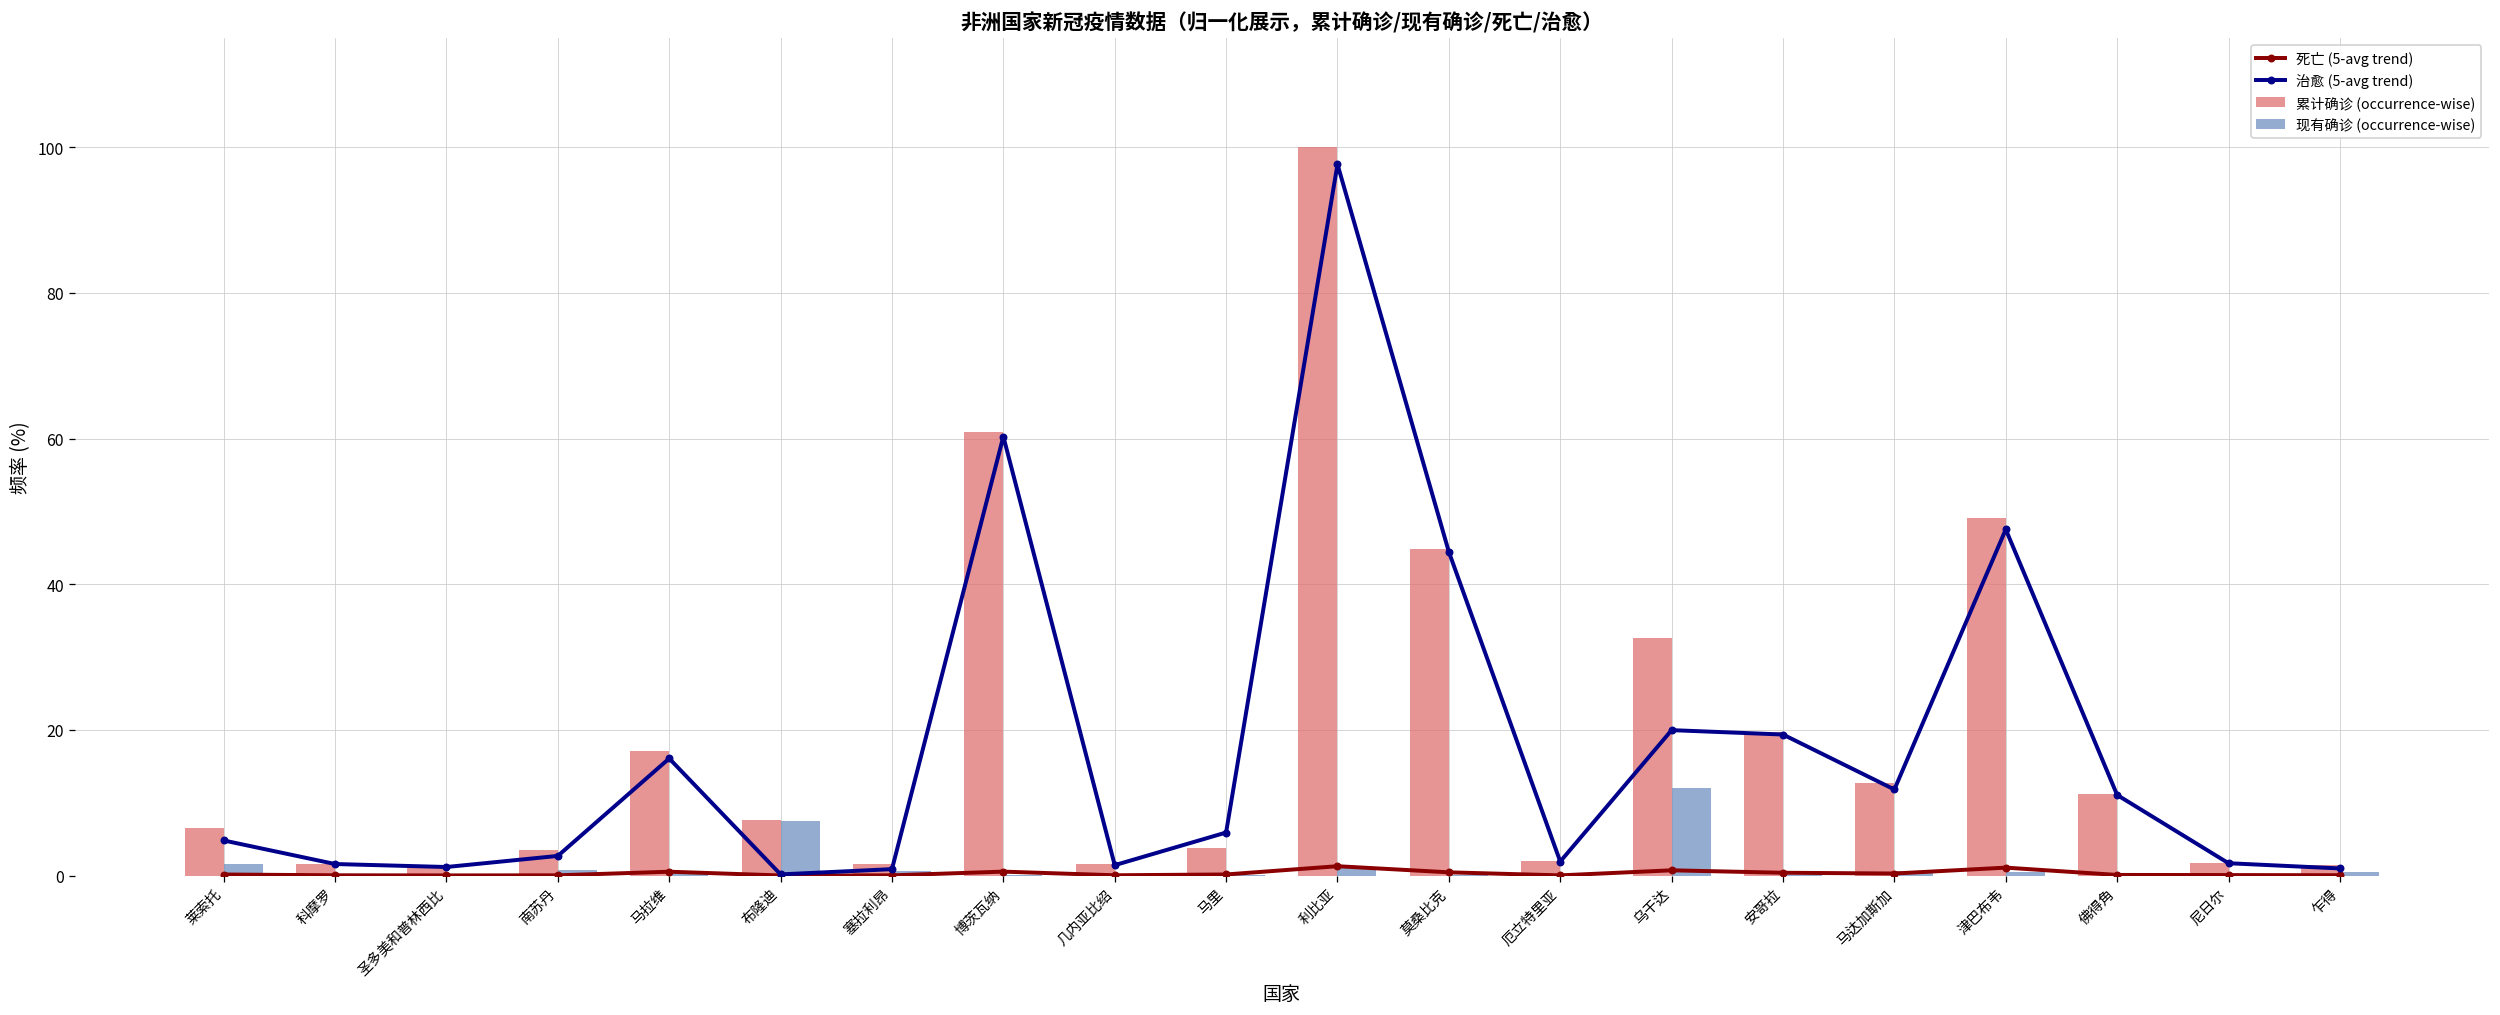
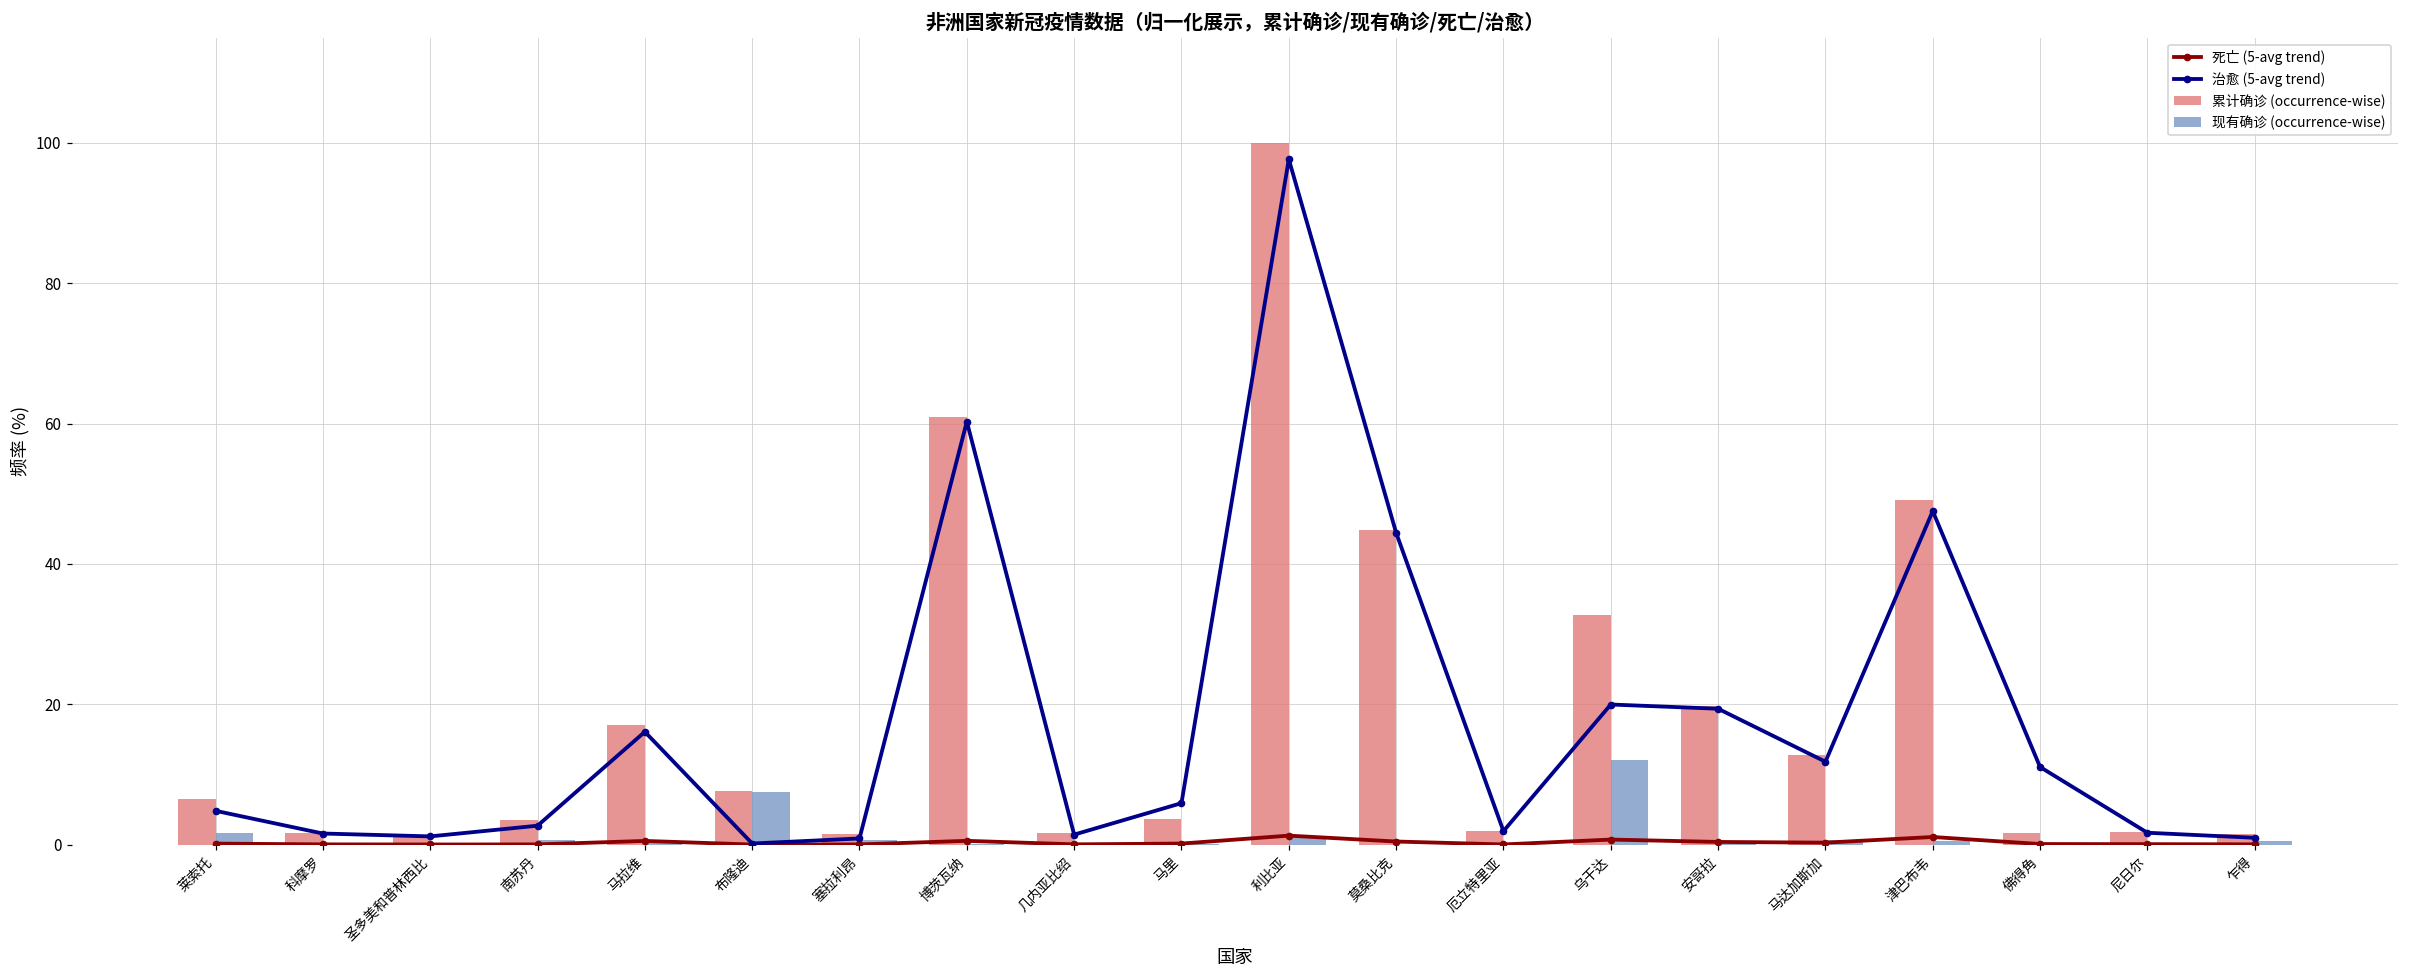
累计确诊 (occurrence-wise), 佛得角: 11 -> 2
